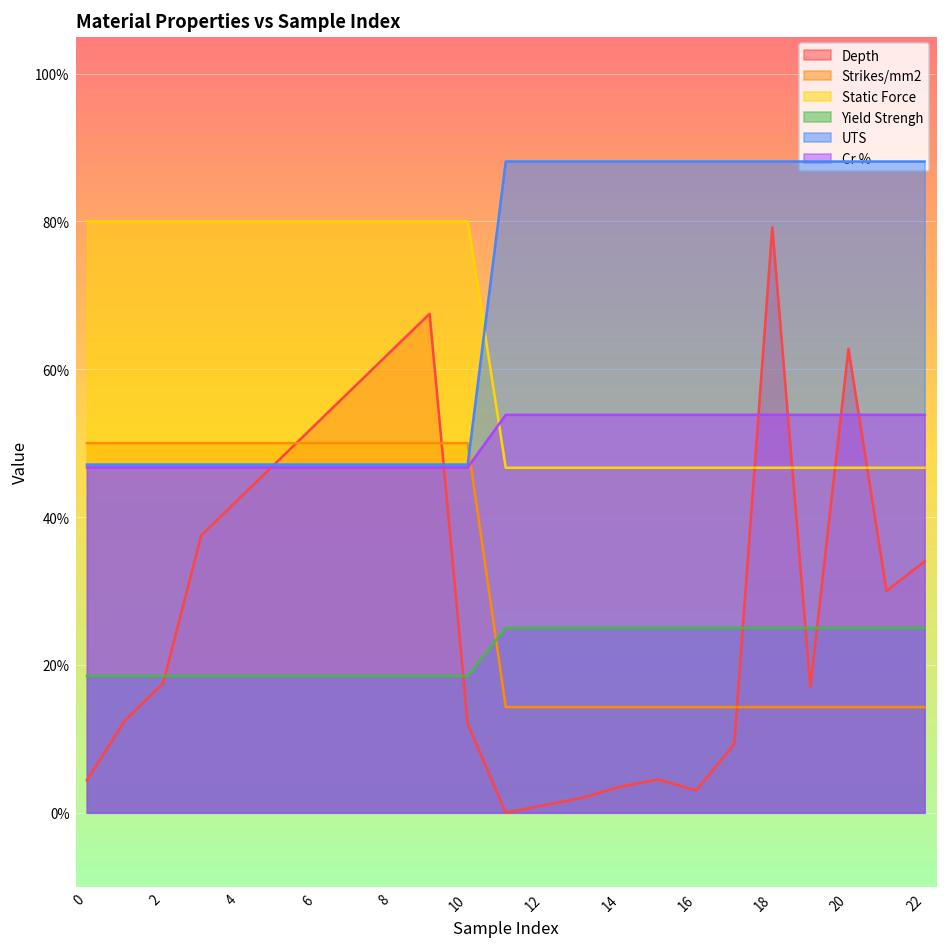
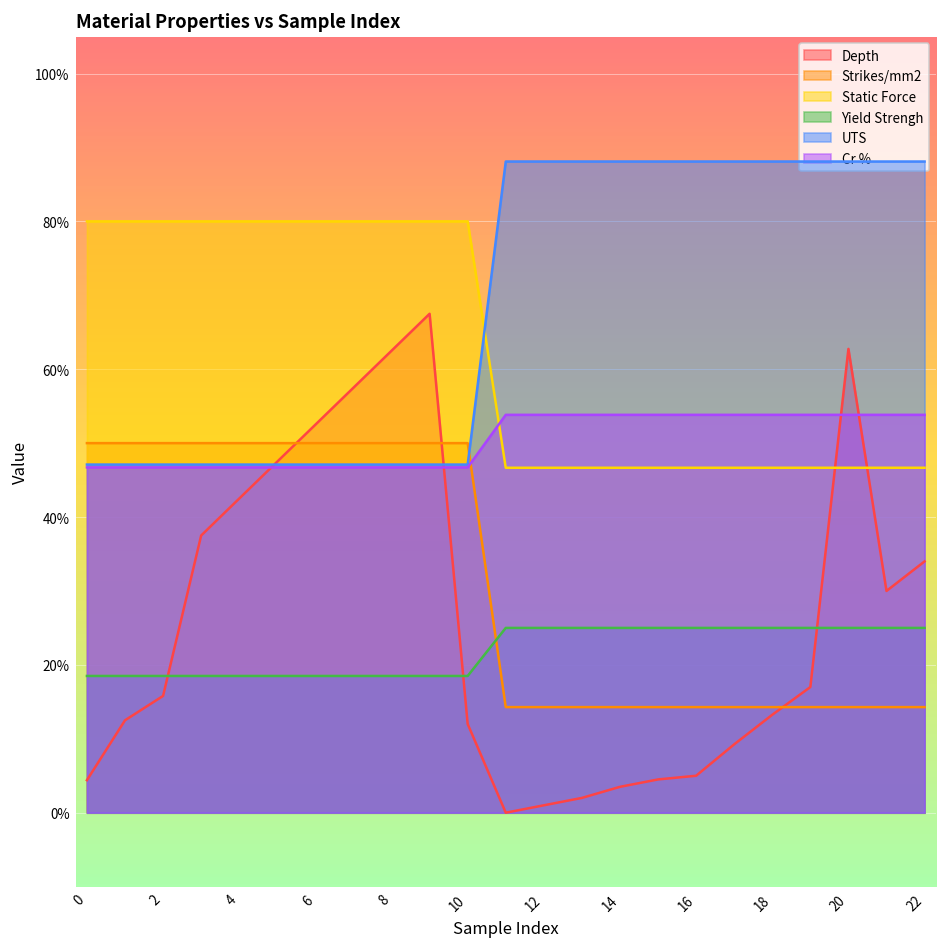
Depth, 2: 18% -> 16%
Depth, 16: 3% -> 5%
Depth, 18: 79% -> 13%
